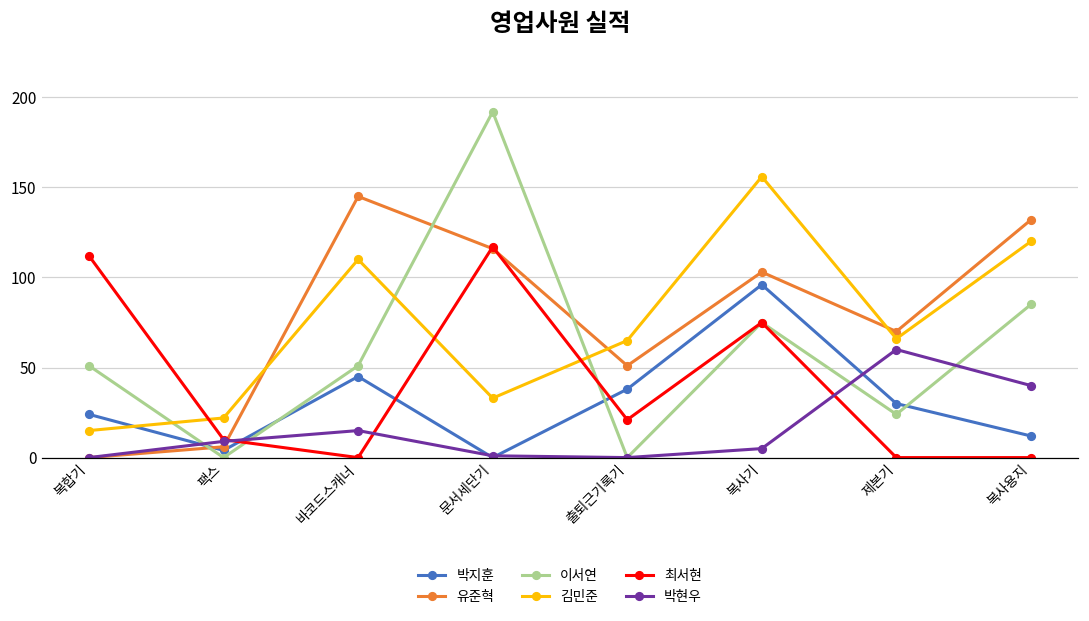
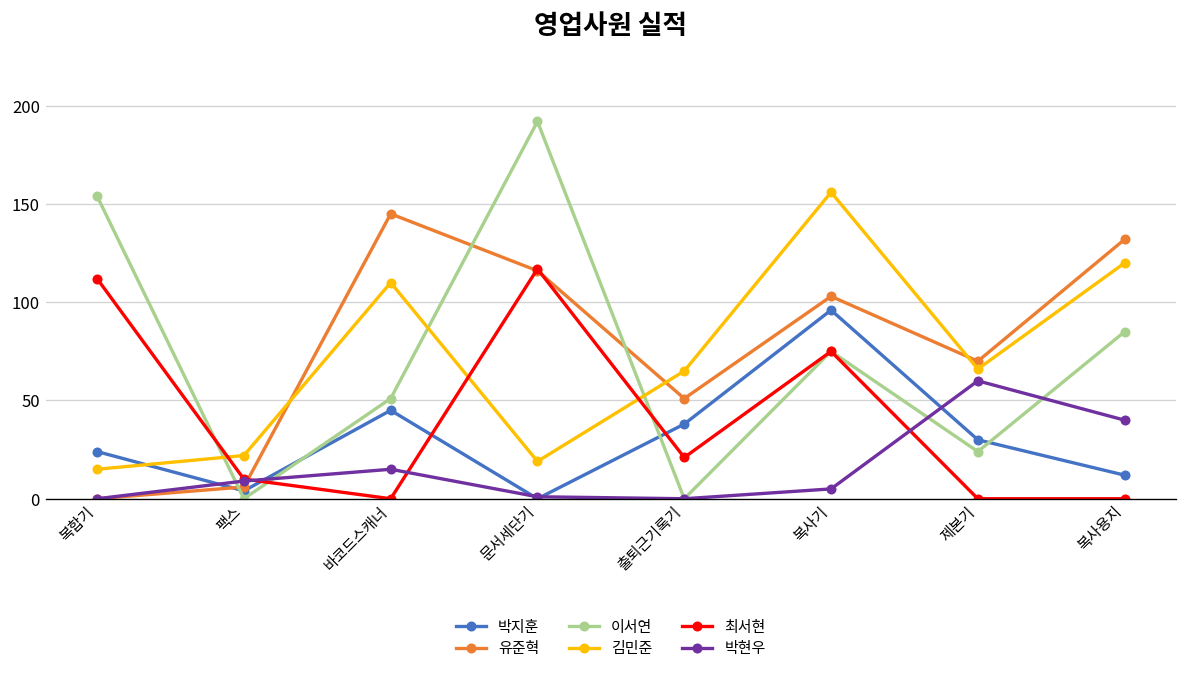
이서연, 복합기: 51 -> 154
김민준, 문서세단기: 33 -> 19
